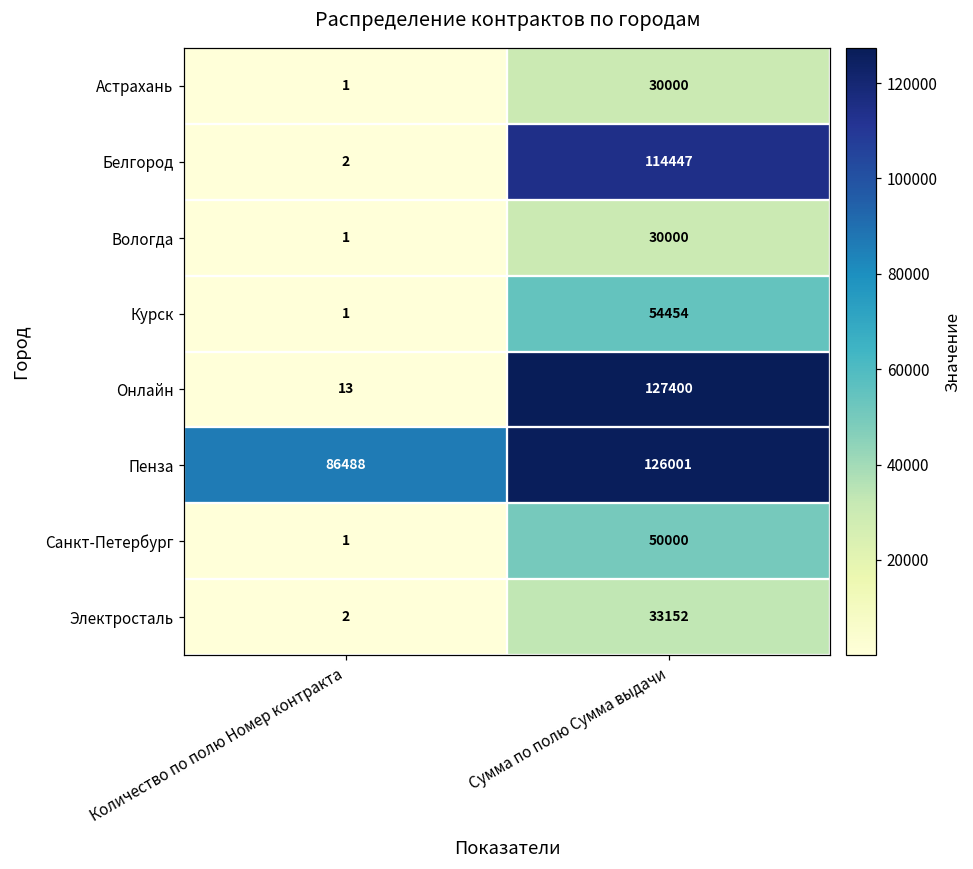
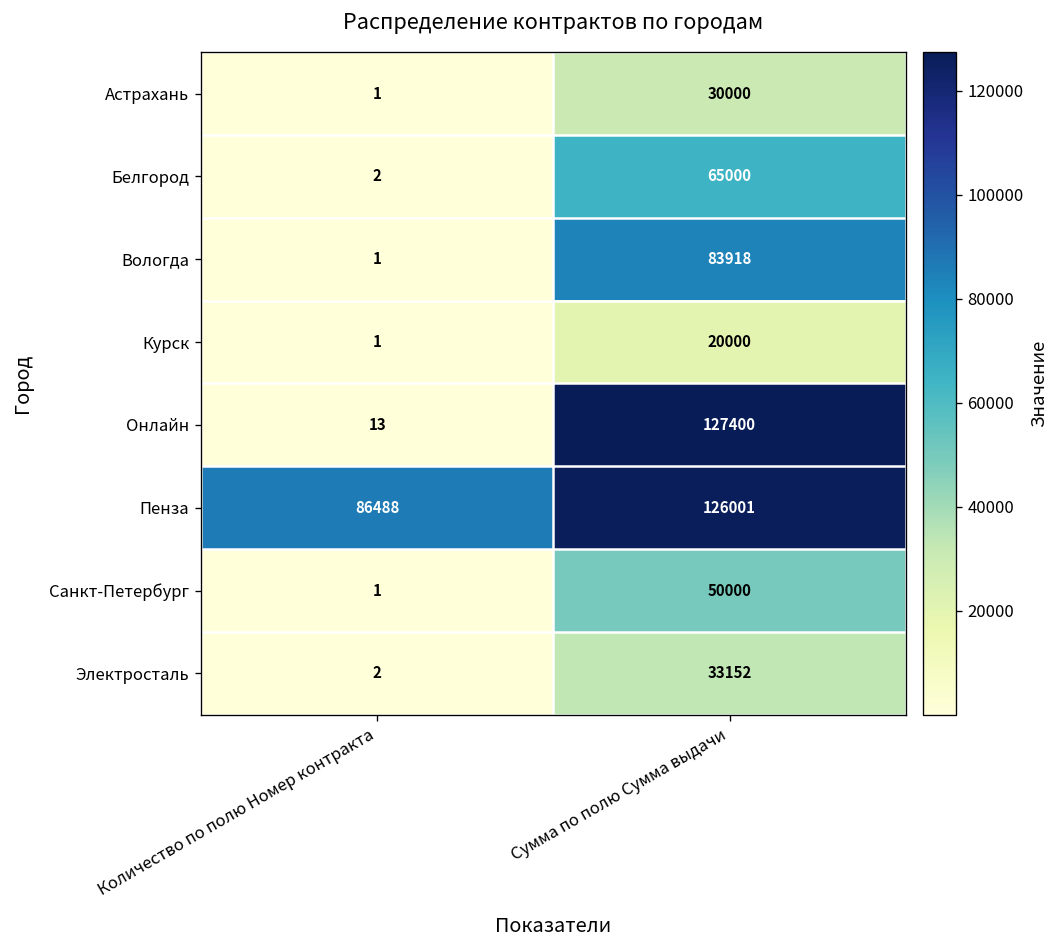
Белгород, Сумма по полю Сумма выдачи: 114447 -> 65000
Вологда, Сумма по полю Сумма выдачи: 30000 -> 83918
Курск, Сумма по полю Сумма выдачи: 54454 -> 20000
